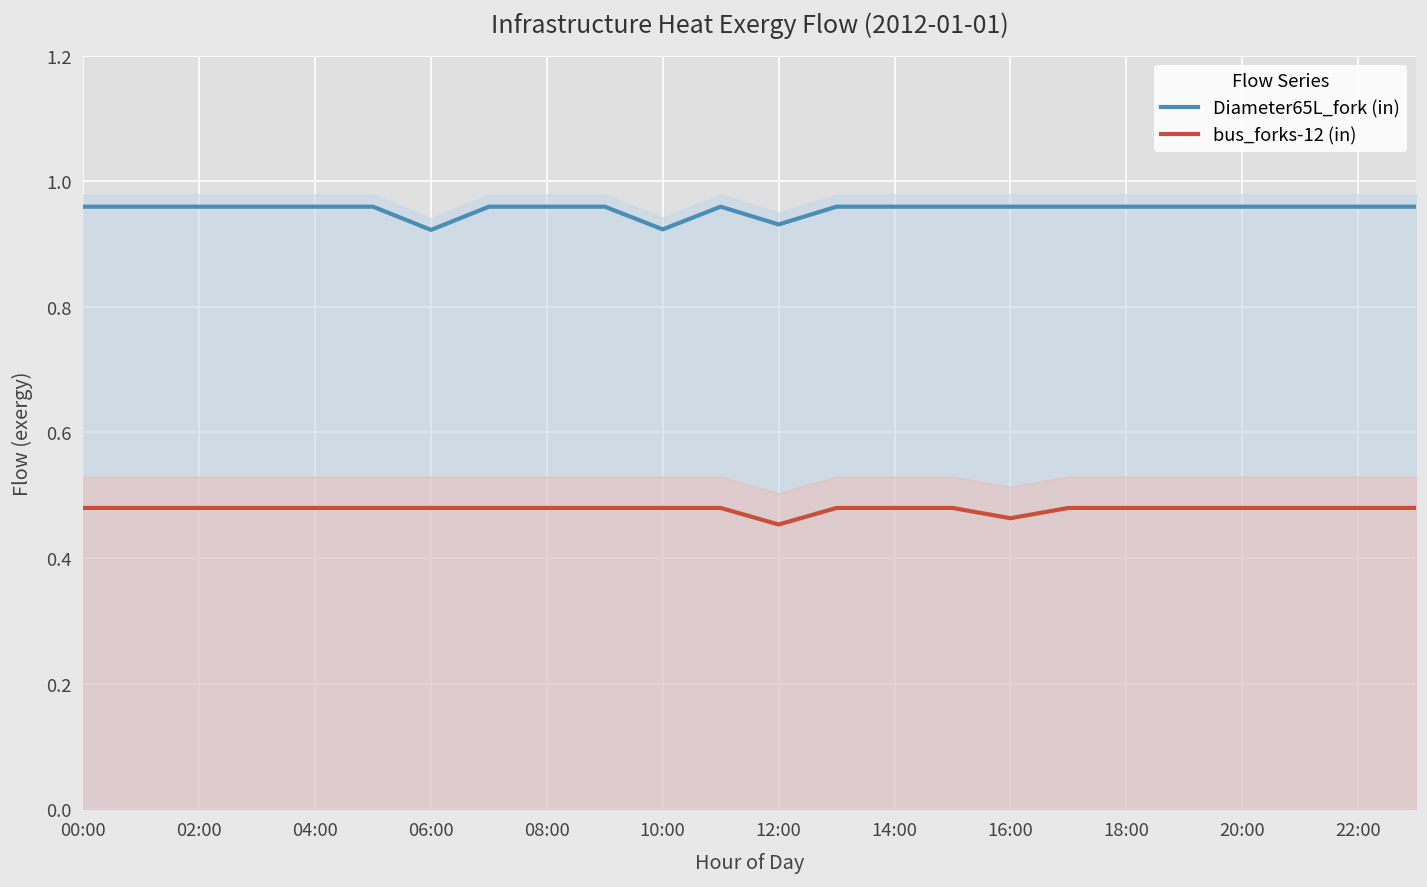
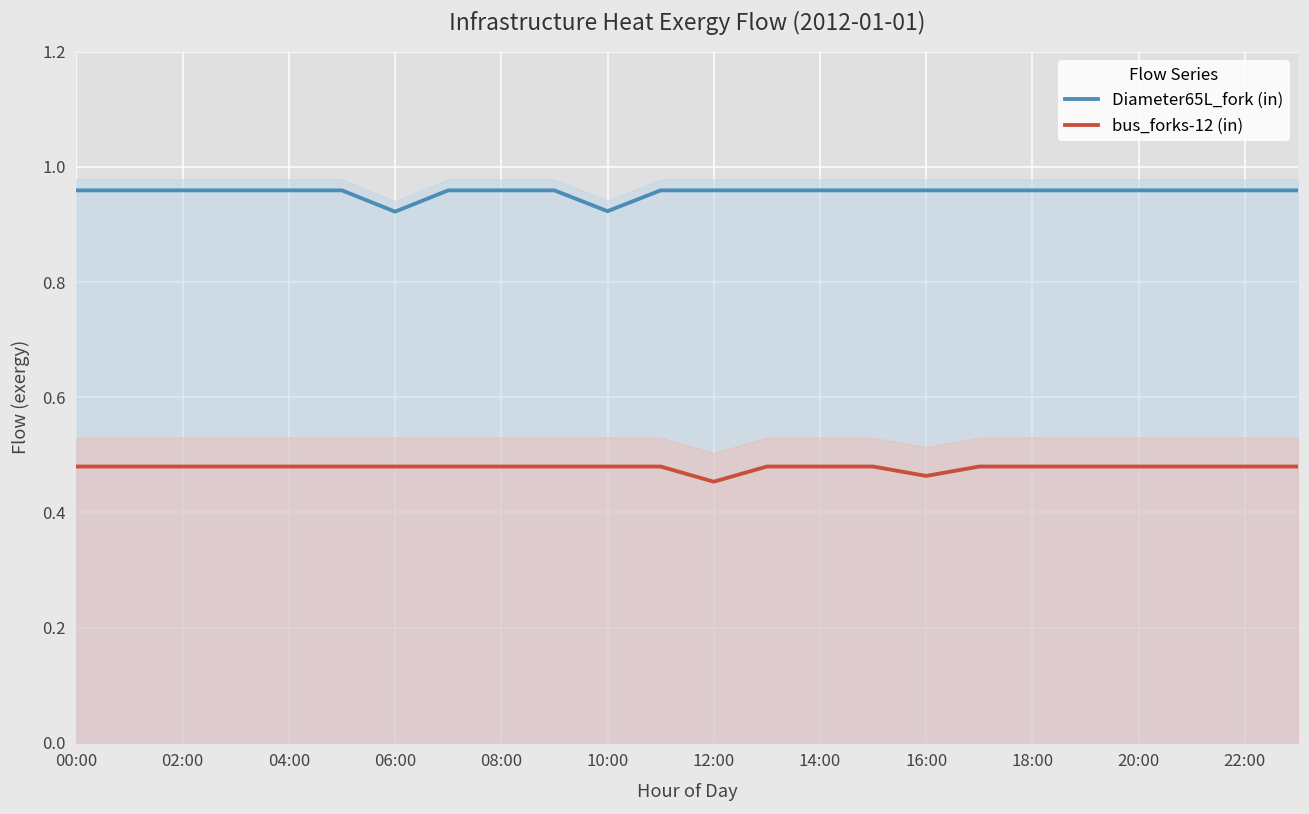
Diameter65L_fork (in), 12:00: 0.93 -> 0.96
